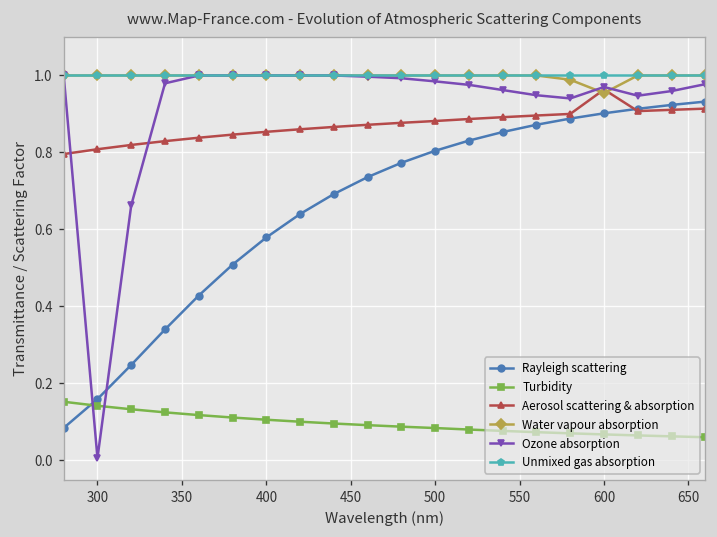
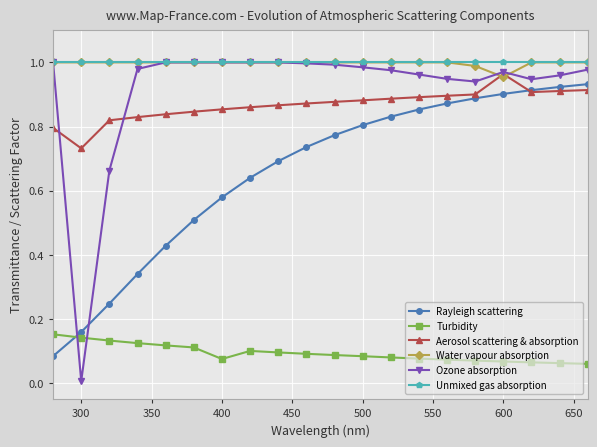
Aerosol scattering & absorption, 300: 0.81 -> 0.73
Turbidity, 400: 0.11 -> 0.08
